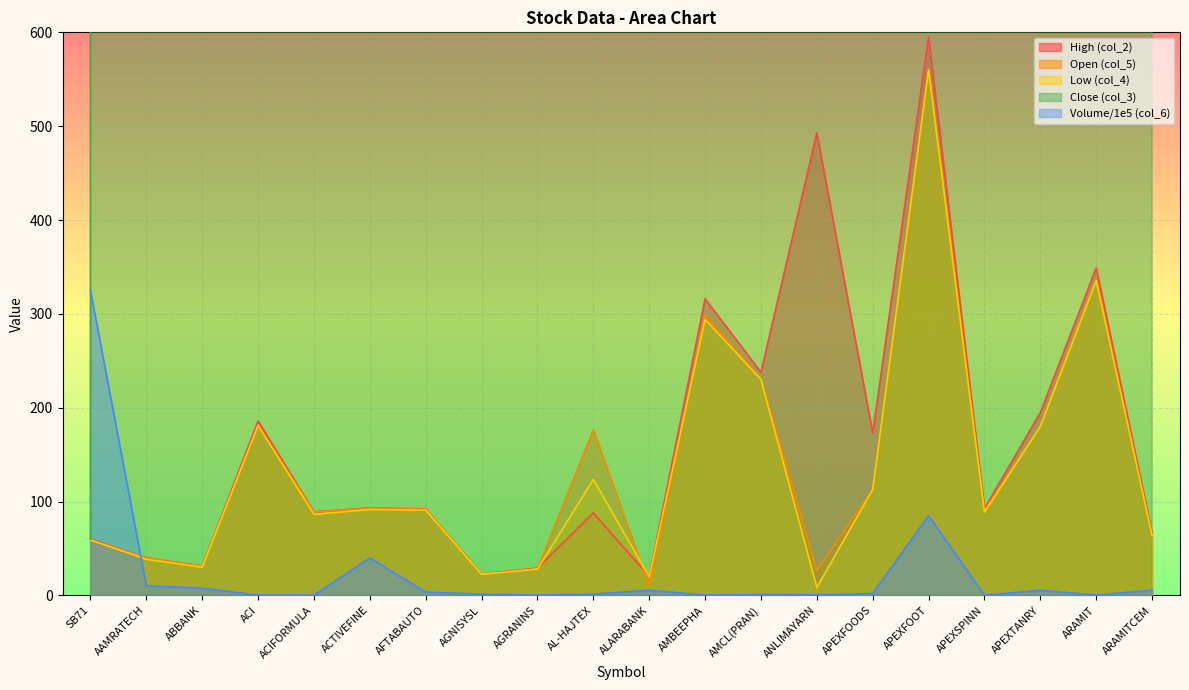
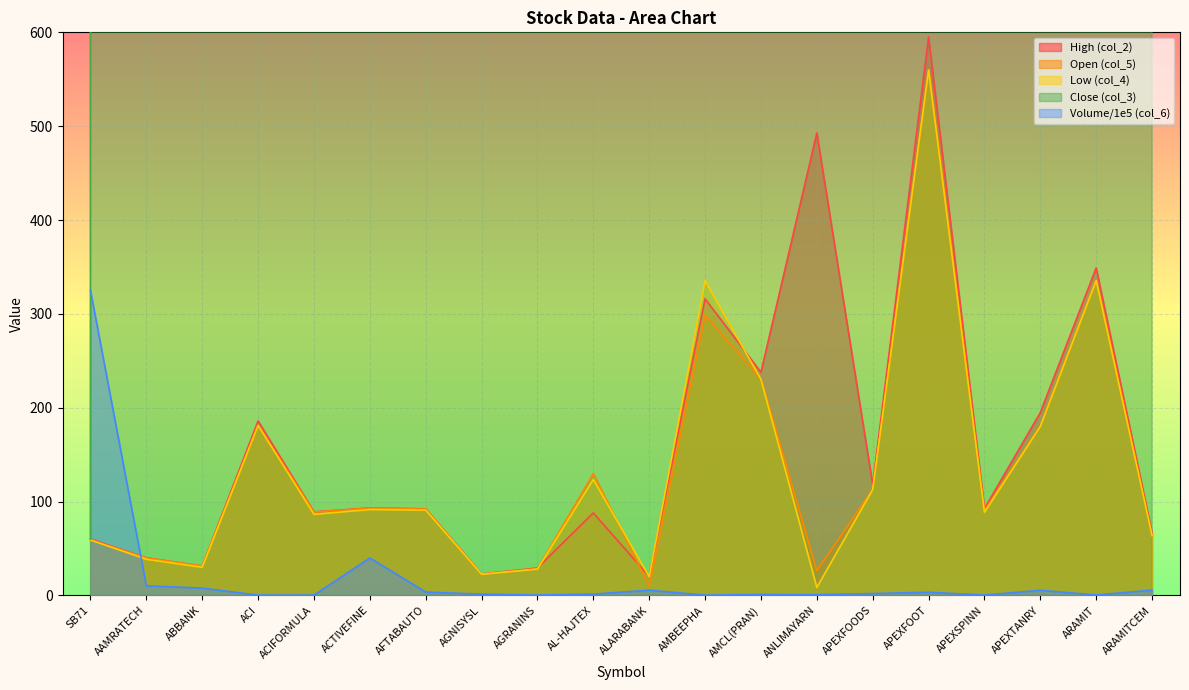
Open (col_5), AL-HAJTEX: 180 -> 130
Low (col_4), AMBEEPHA: 290 -> 340
High (col_2), APEXFOODS: 170 -> 120
Volume/1e5 (col_6), APEXFOOT: 80 -> 0
